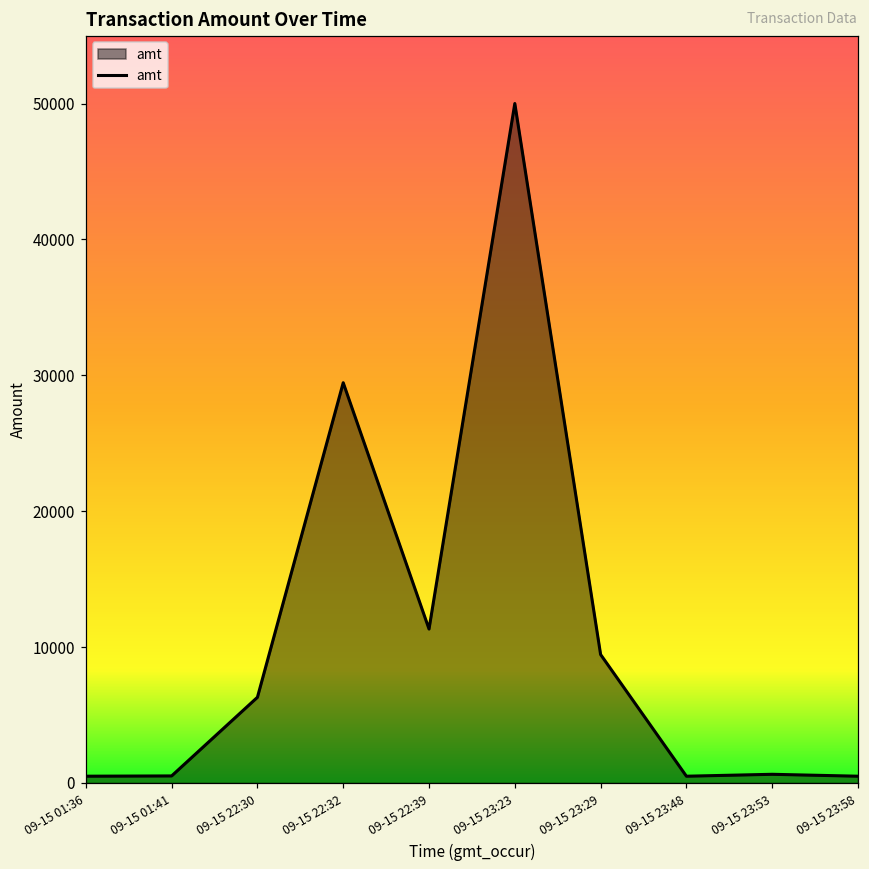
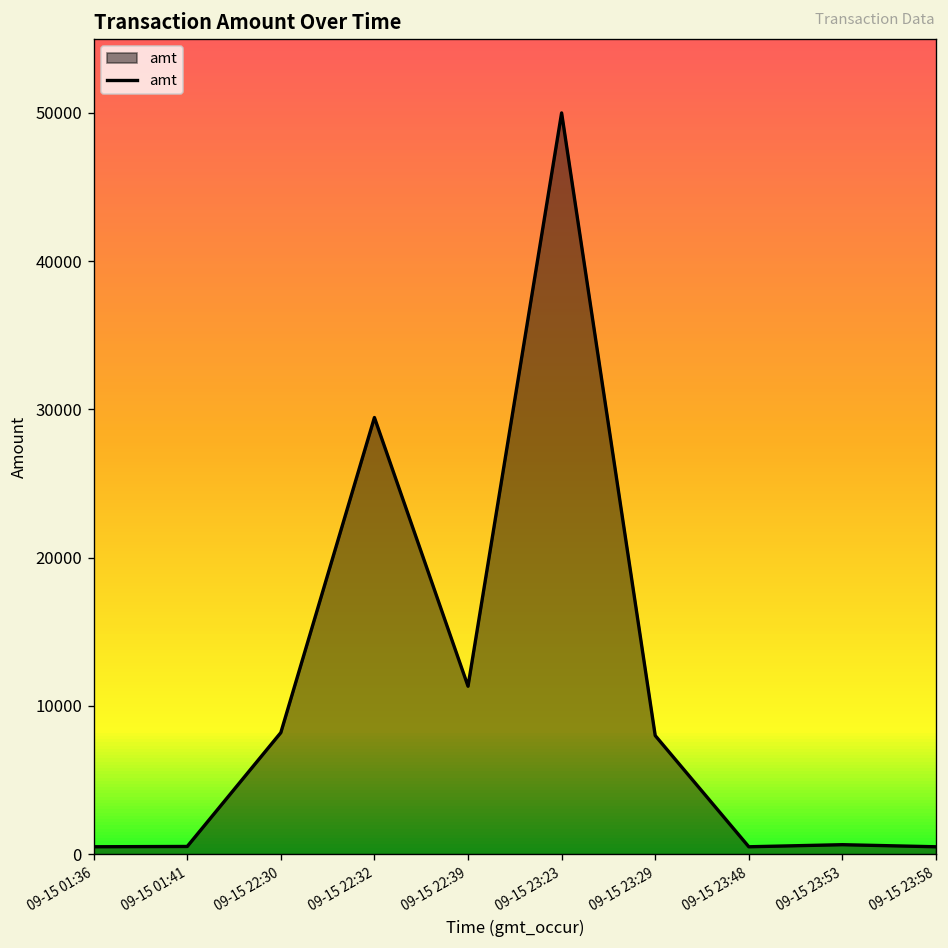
09-15 22:30: 6300 -> 8200
09-15 23:29: 9500 -> 8000
